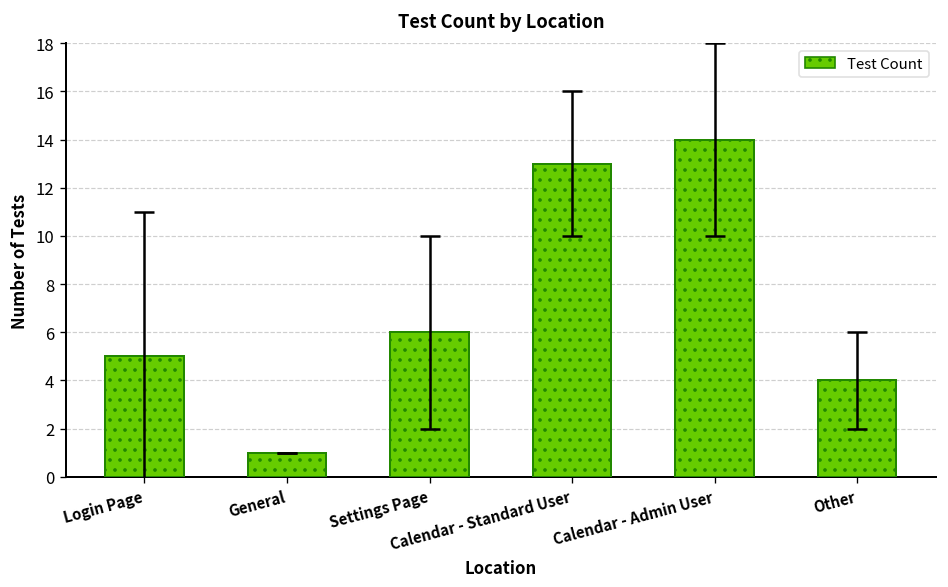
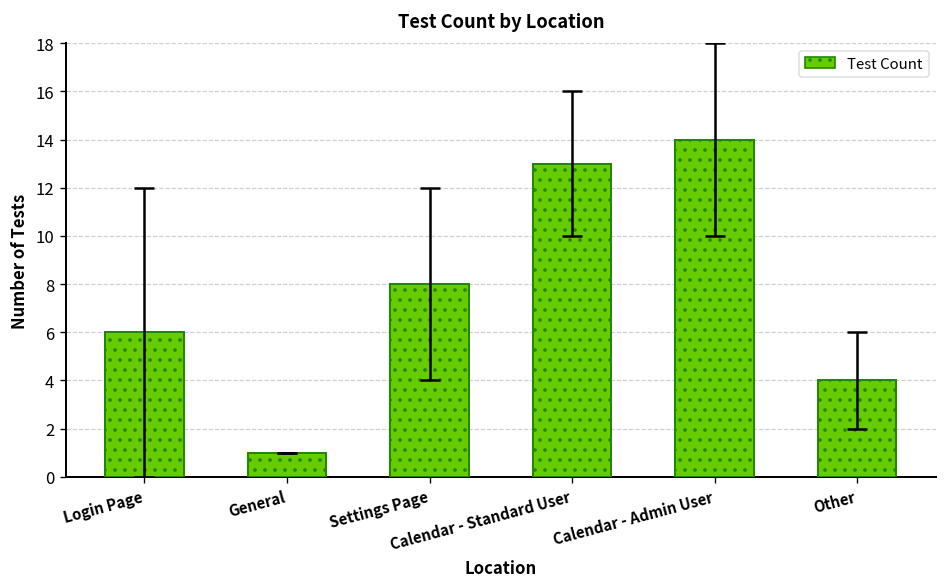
Test Count, Login Page: 5 -> 6
Test Count, Settings Page: 6 -> 8
